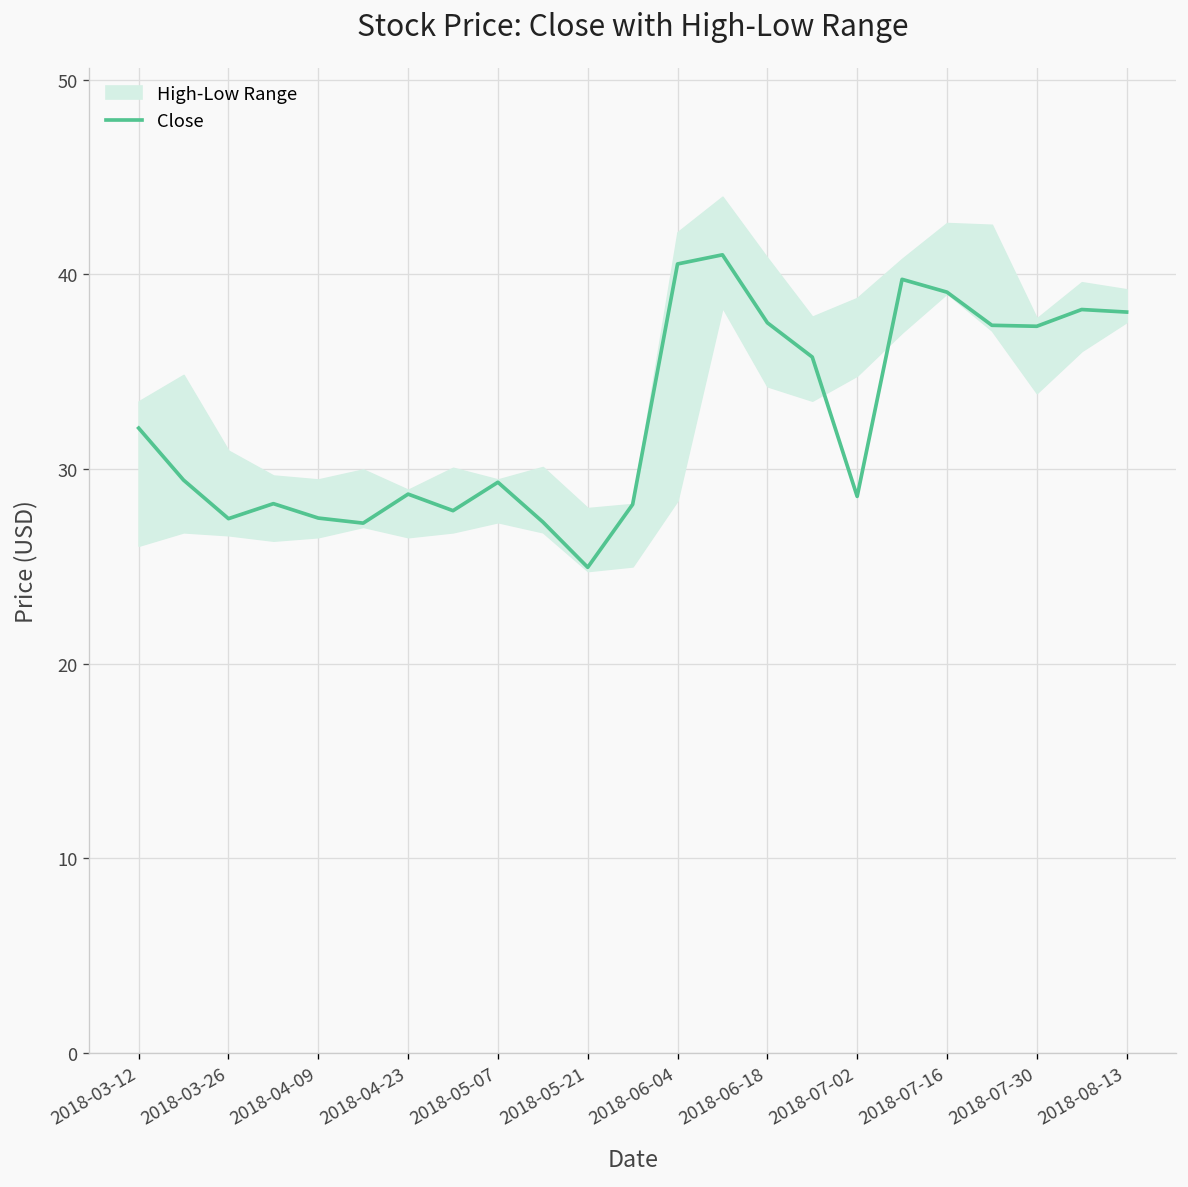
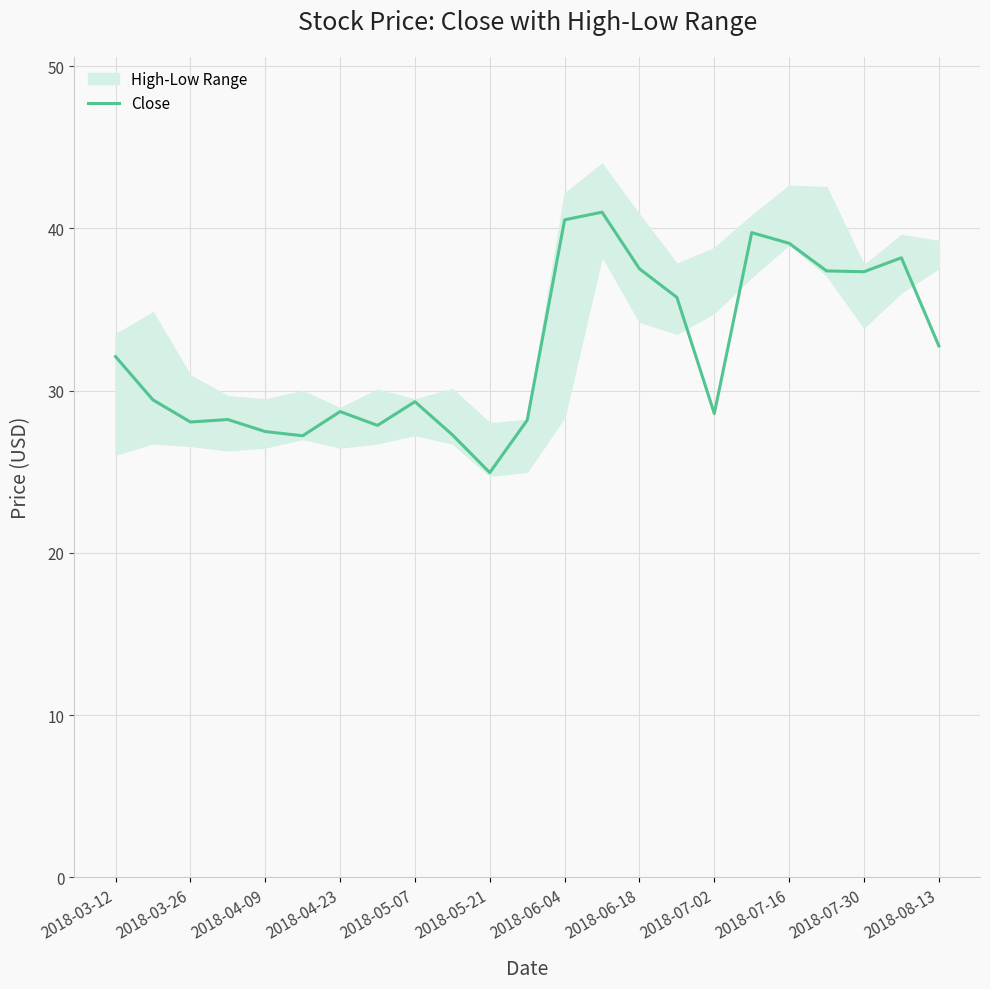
Close, 2018-03-26: 27.5 -> 28.1
Close, 2018-08-13: 38.1 -> 32.8
